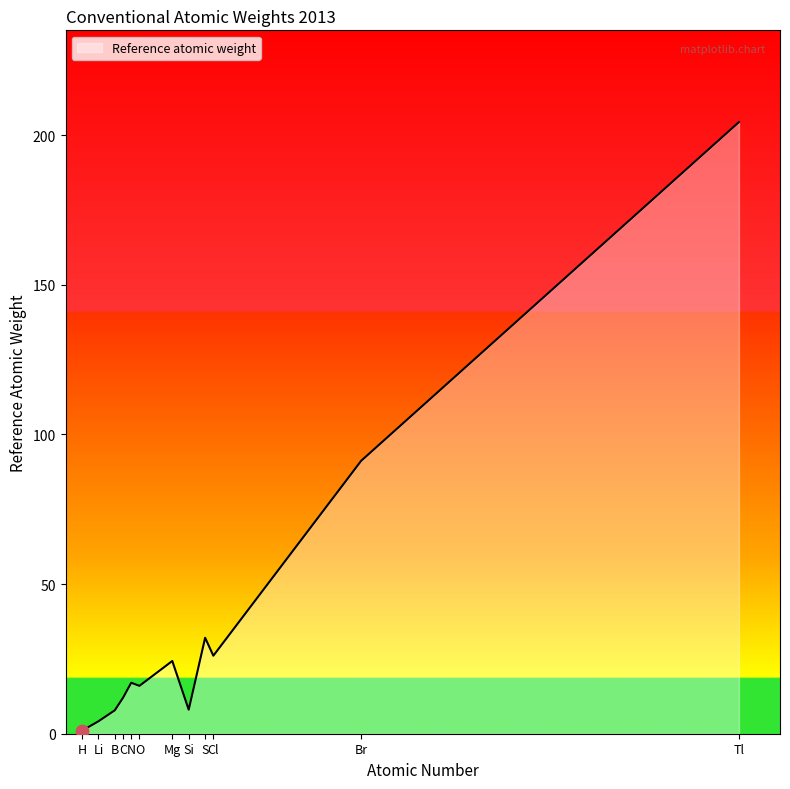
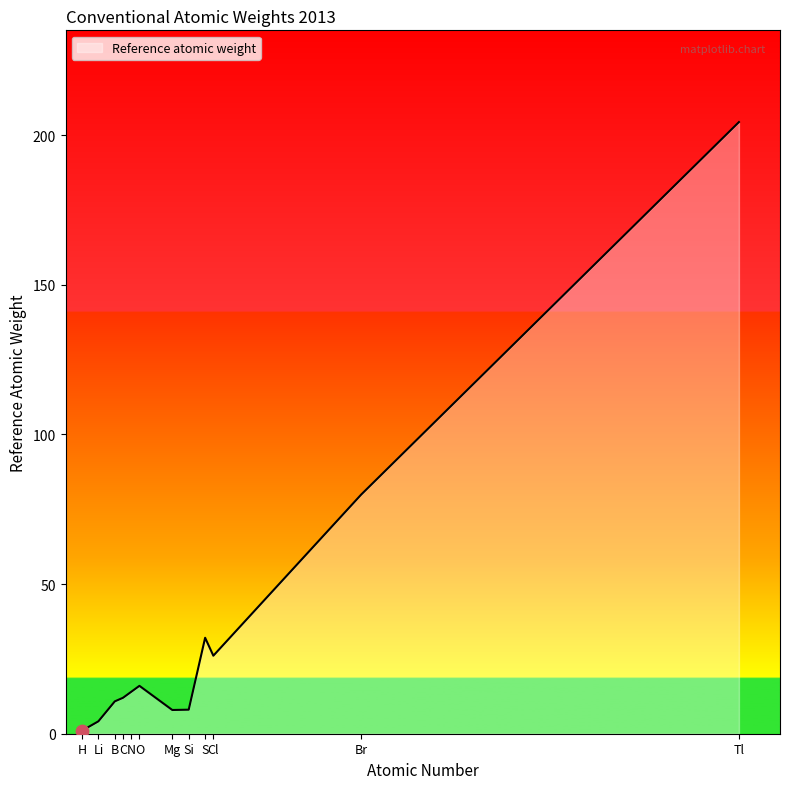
Reference atomic weight, B: 8 -> 11
Reference atomic weight, N: 17 -> 14
Reference atomic weight, Mg: 24 -> 8
Reference atomic weight, Br: 91 -> 80
